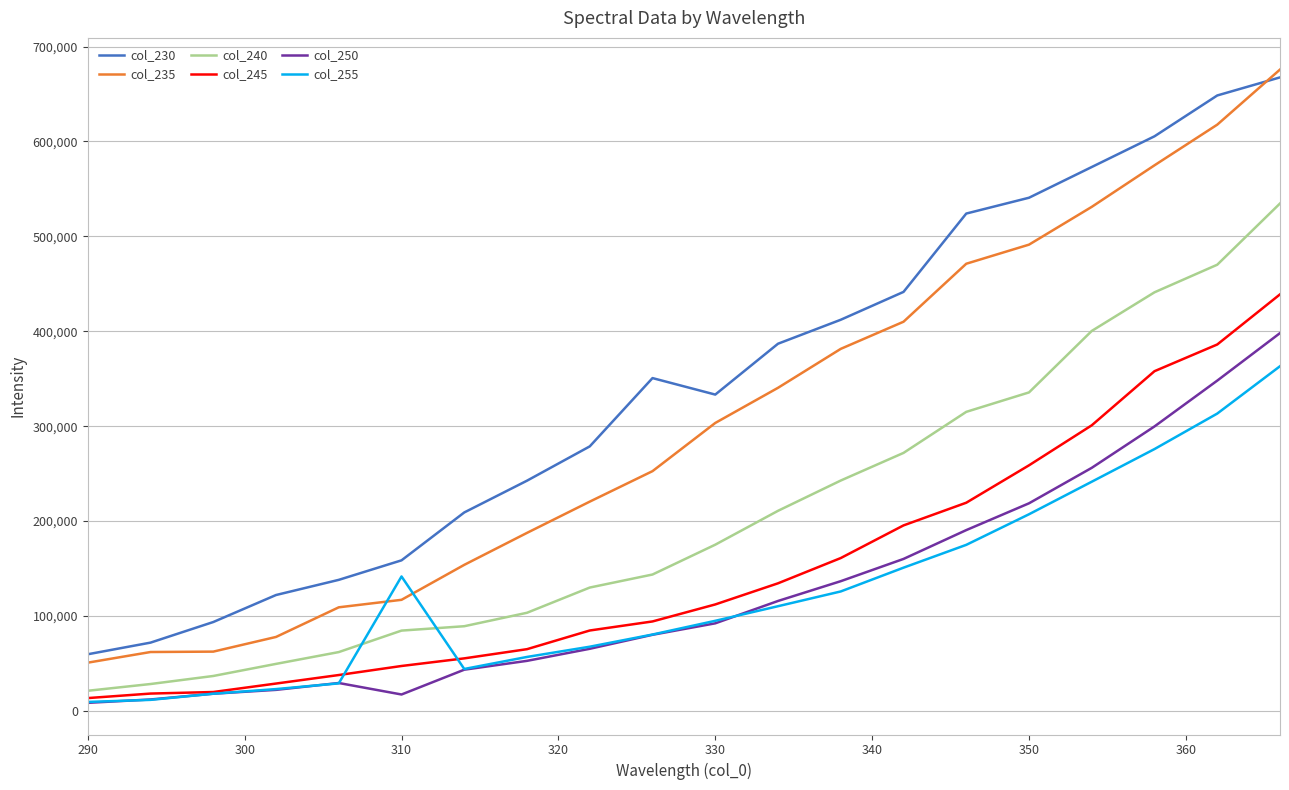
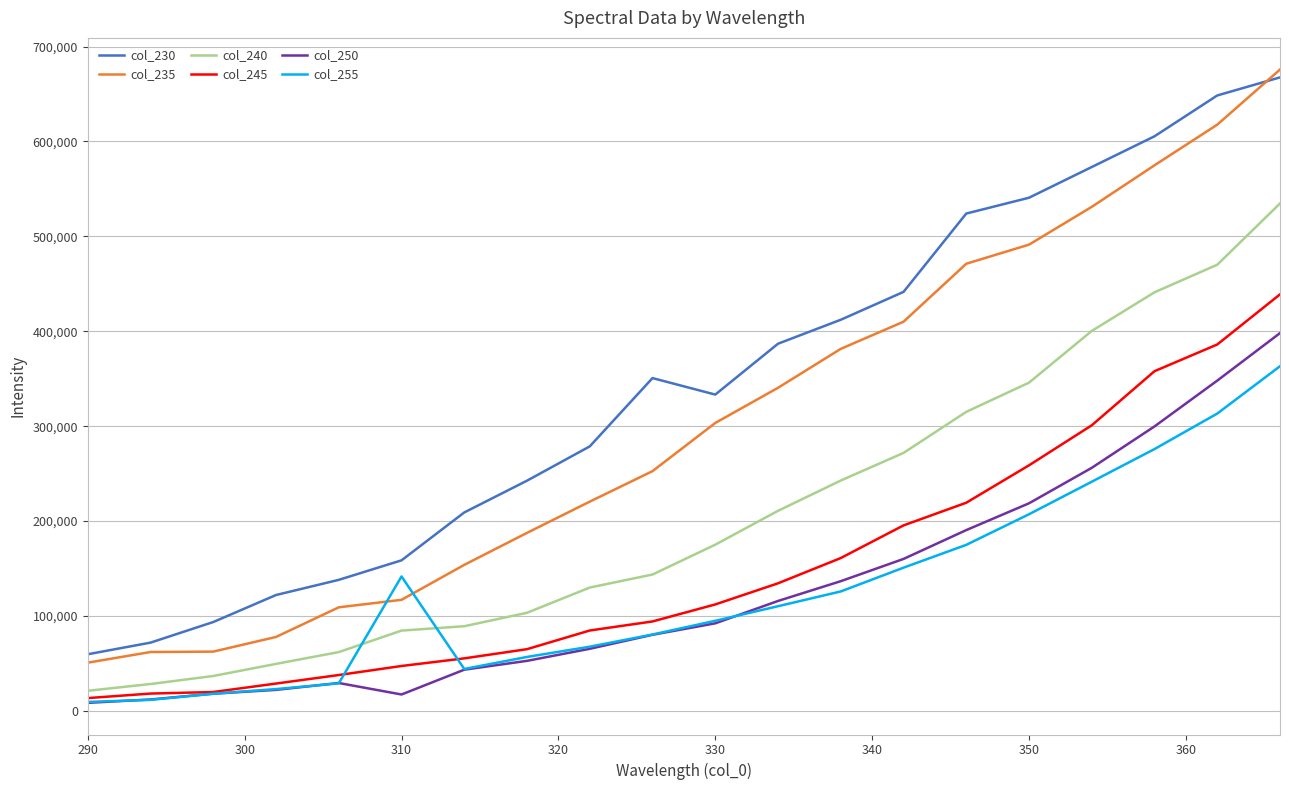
col_240, 350: 340,000 -> 350,000
